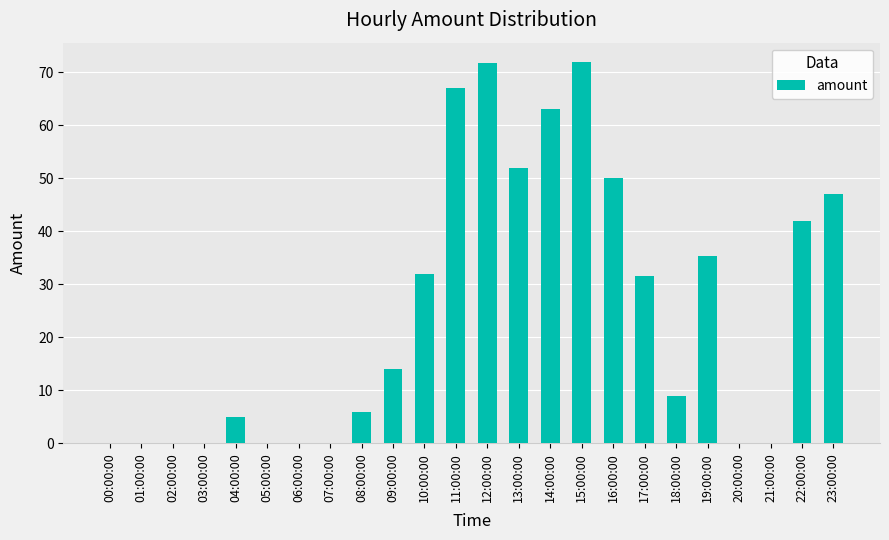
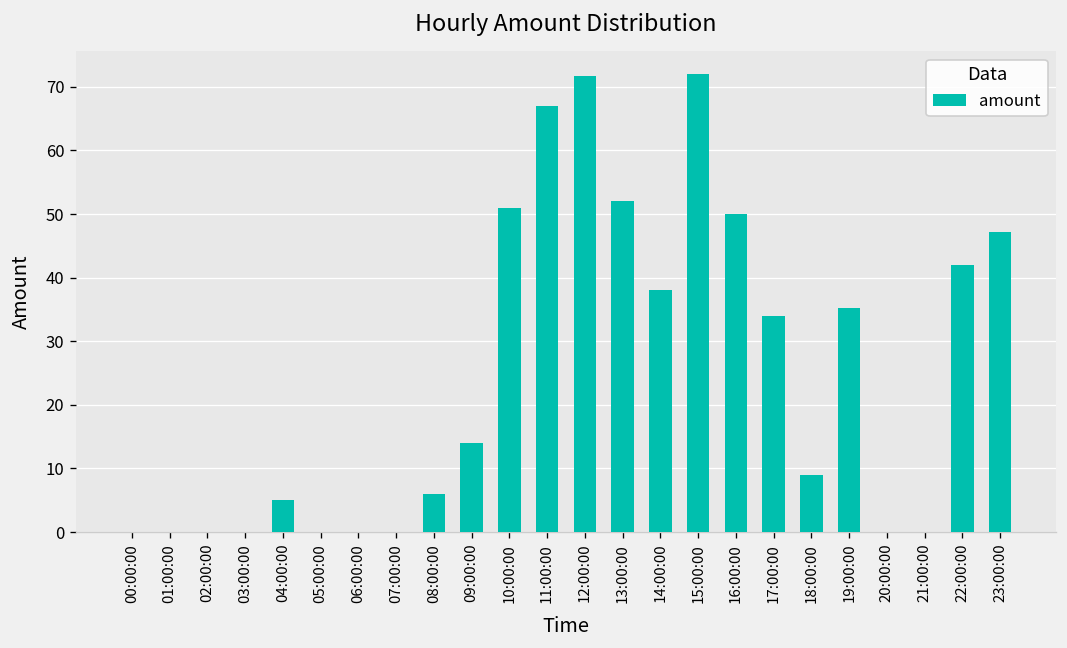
10:00:00: 32 -> 51
14:00:00: 63 -> 38
17:00:00: 32 -> 34
